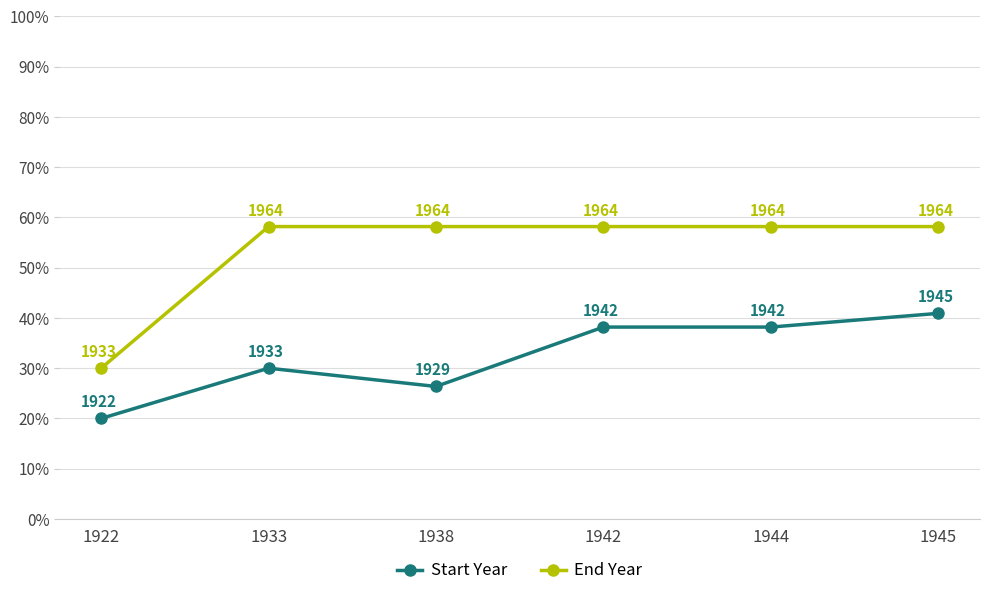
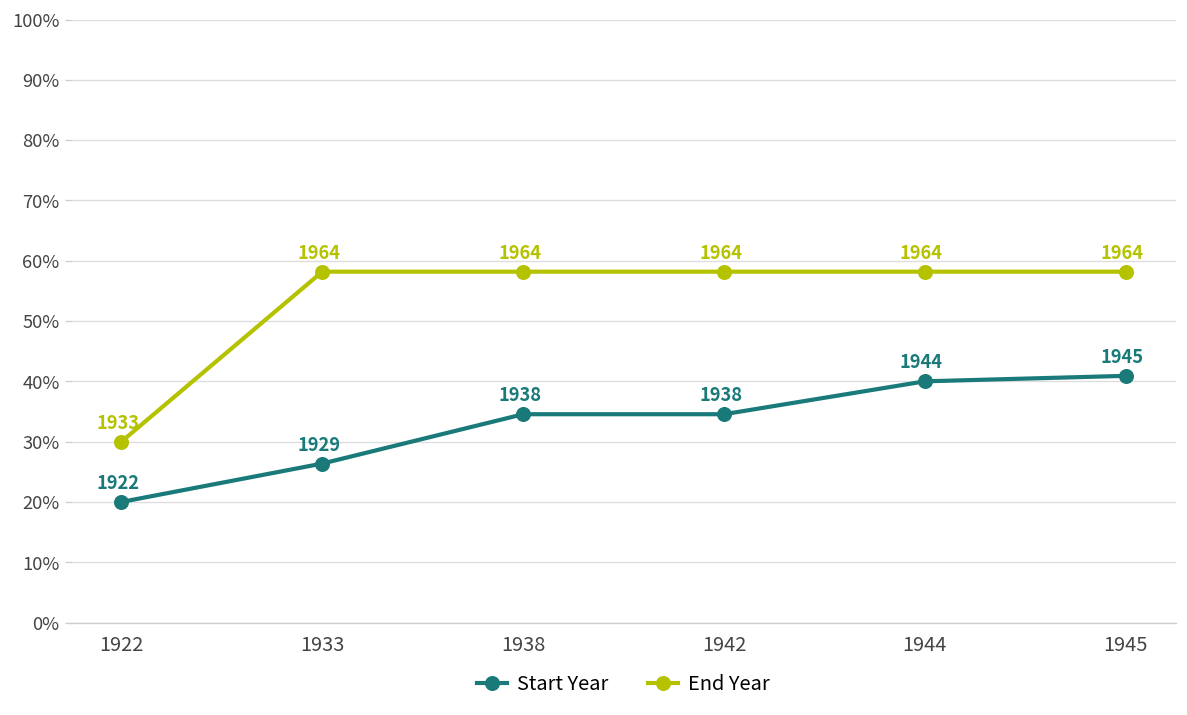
Start Year, 1933: 1933 -> 1929
Start Year, 1938: 1929 -> 1938
Start Year, 1942: 1942 -> 1938
Start Year, 1944: 1942 -> 1944
